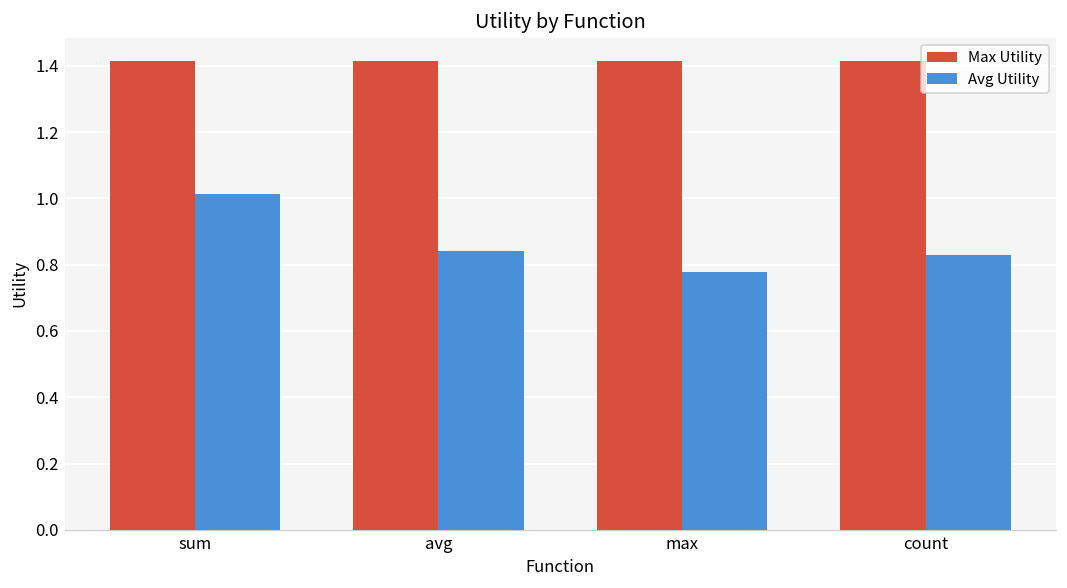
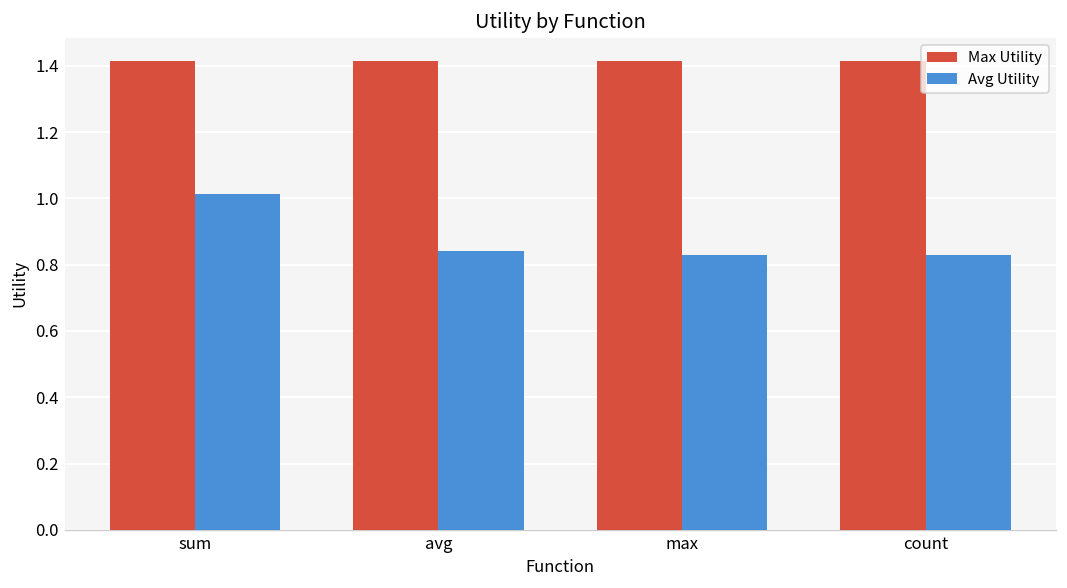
Avg Utility, max: 0.78 -> 0.83
